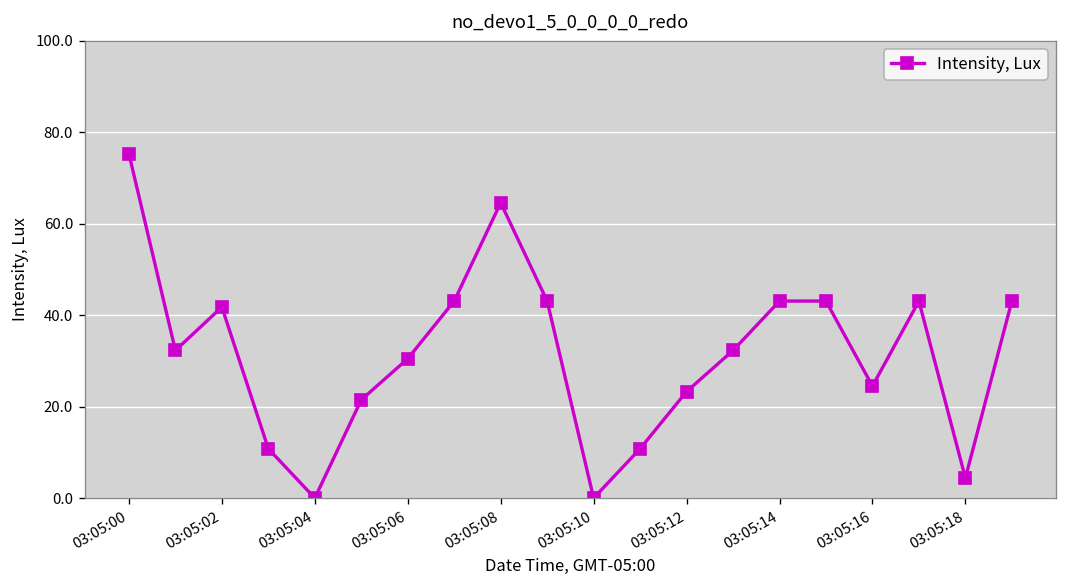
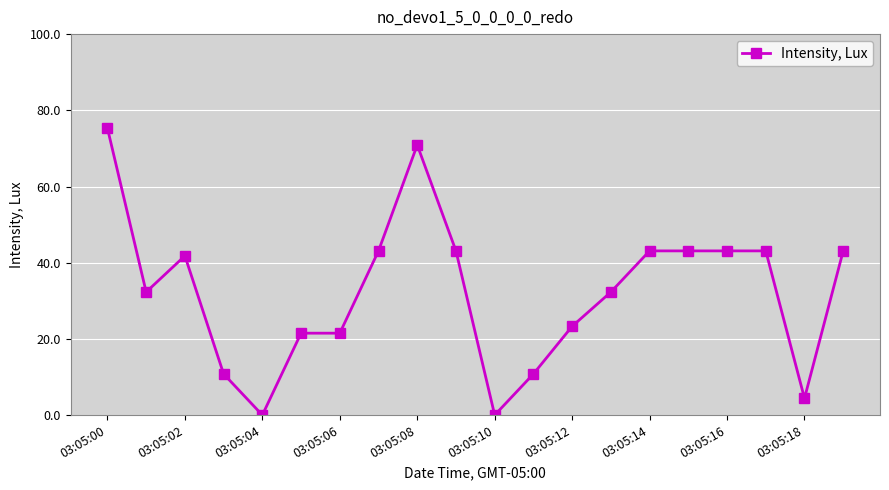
03:05:06: 31 -> 22
03:05:08: 65 -> 71
03:05:16: 25 -> 43
